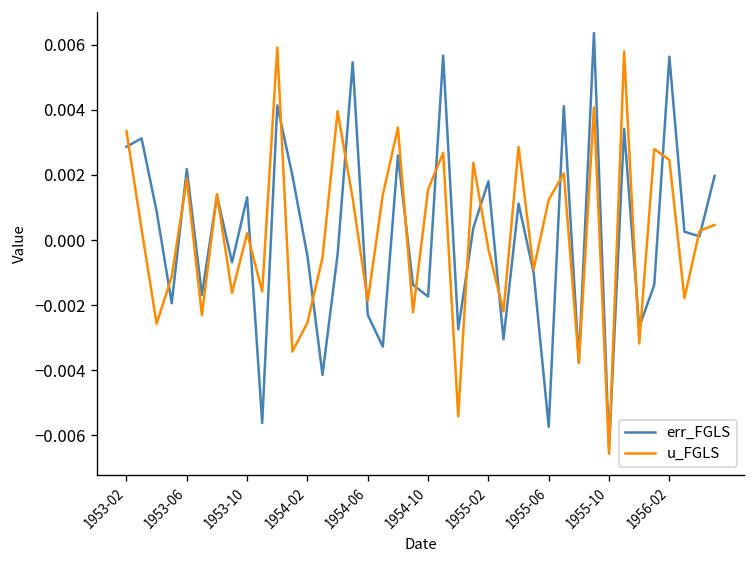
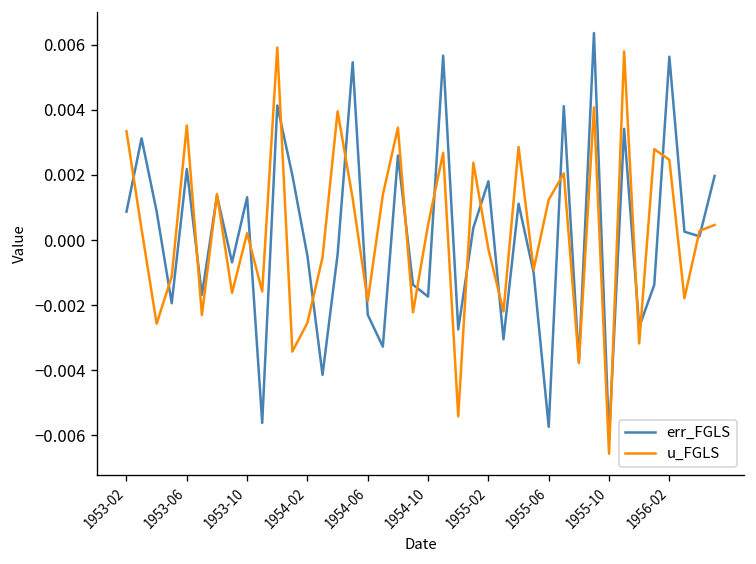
err_FGLS, 1953-02: 0.0029 -> 0.0009
u_FGLS, 1953-06: 0.0019 -> 0.0035
u_FGLS, 1954-10: 0.0016 -> 0.0005
err_FGLS, 1955-10: -0.0064 -> -0.0061
